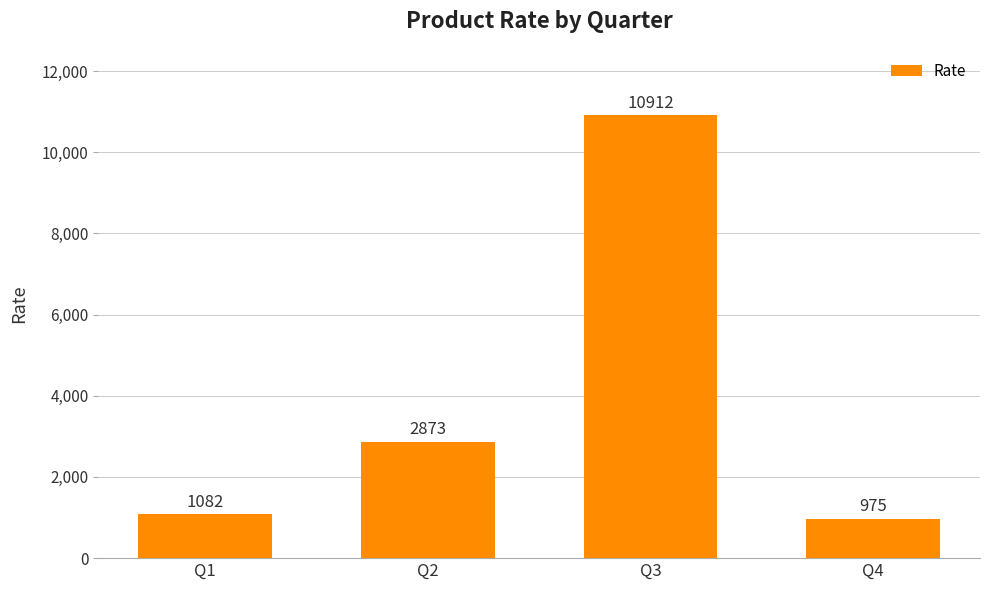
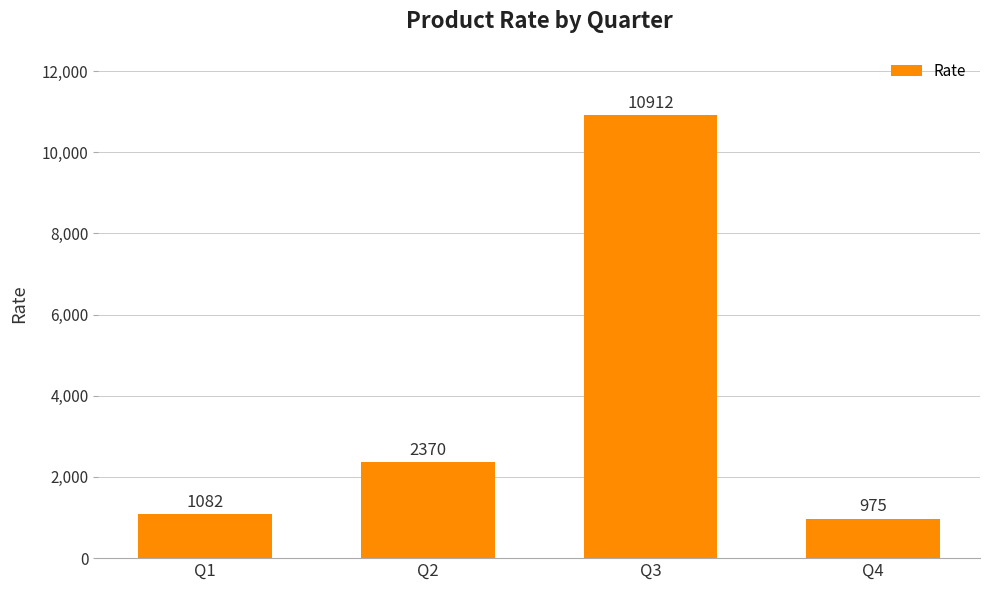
Q2: 2873 -> 2370
